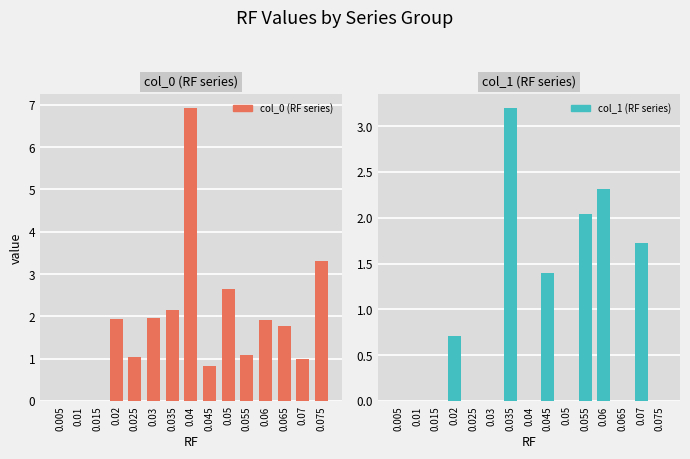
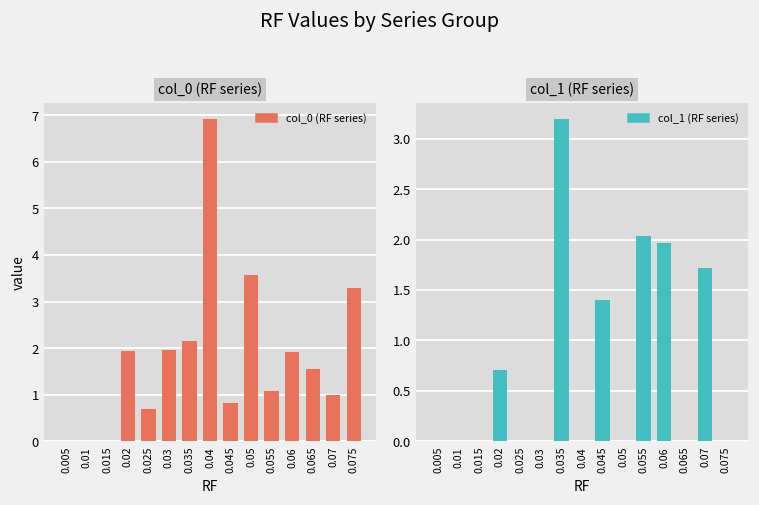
col_0 (RF series), 0.025: 1.0 -> 0.7
col_0 (RF series), 0.05: 2.7 -> 3.6
col_0 (RF series), 0.065: 1.8 -> 1.6
col_1 (RF series), 0.06: 2.3 -> 2.0
